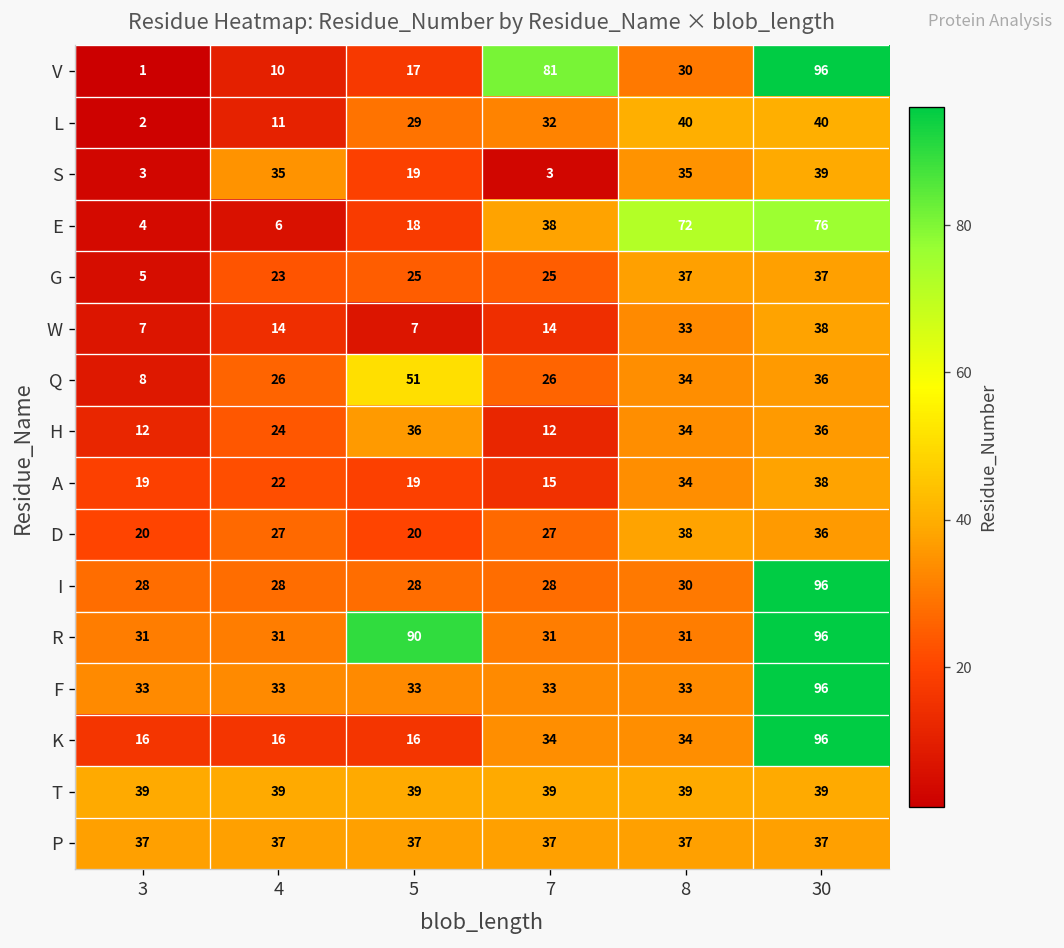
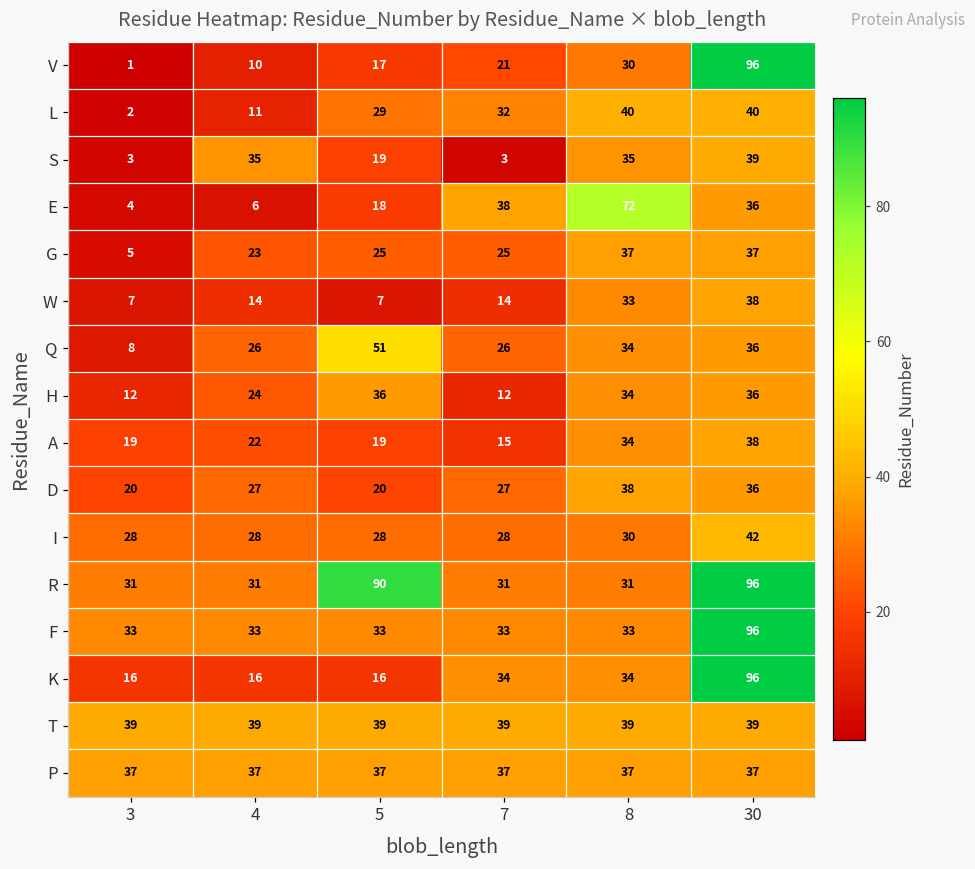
V, 7: 81 -> 21
E, 30: 76 -> 36
I, 30: 96 -> 42
